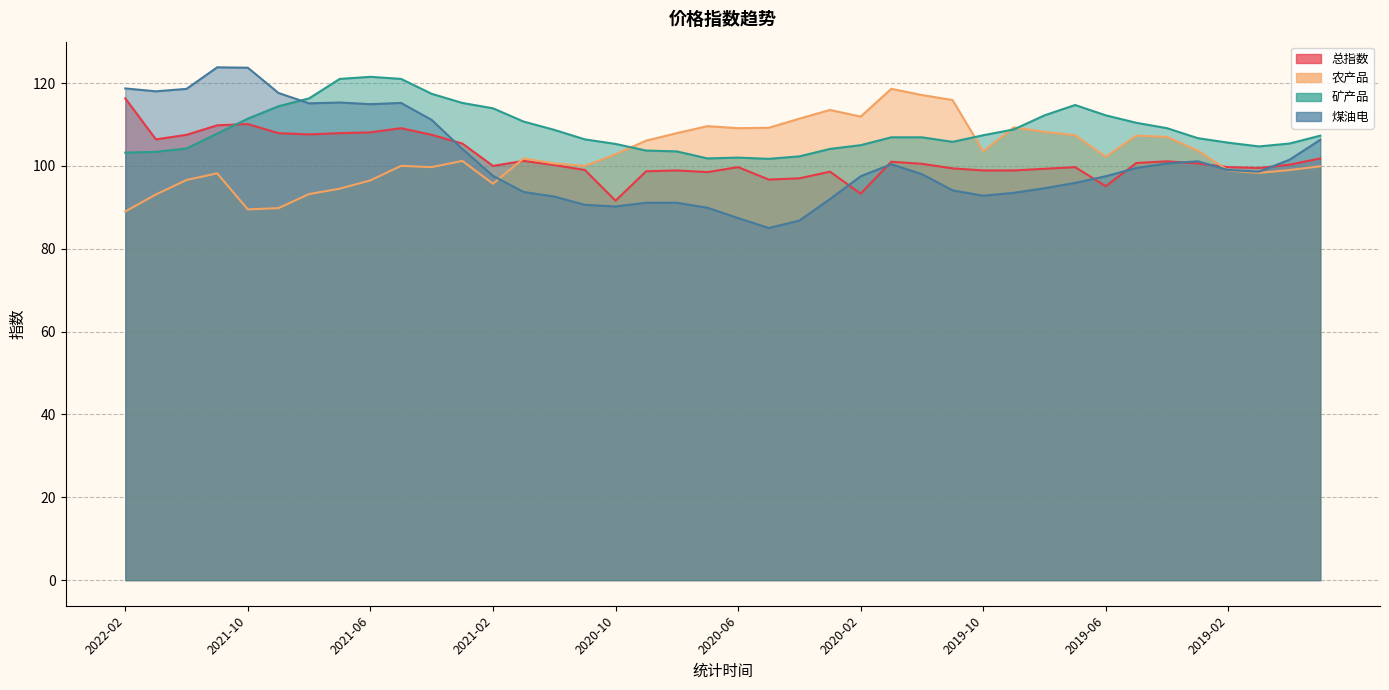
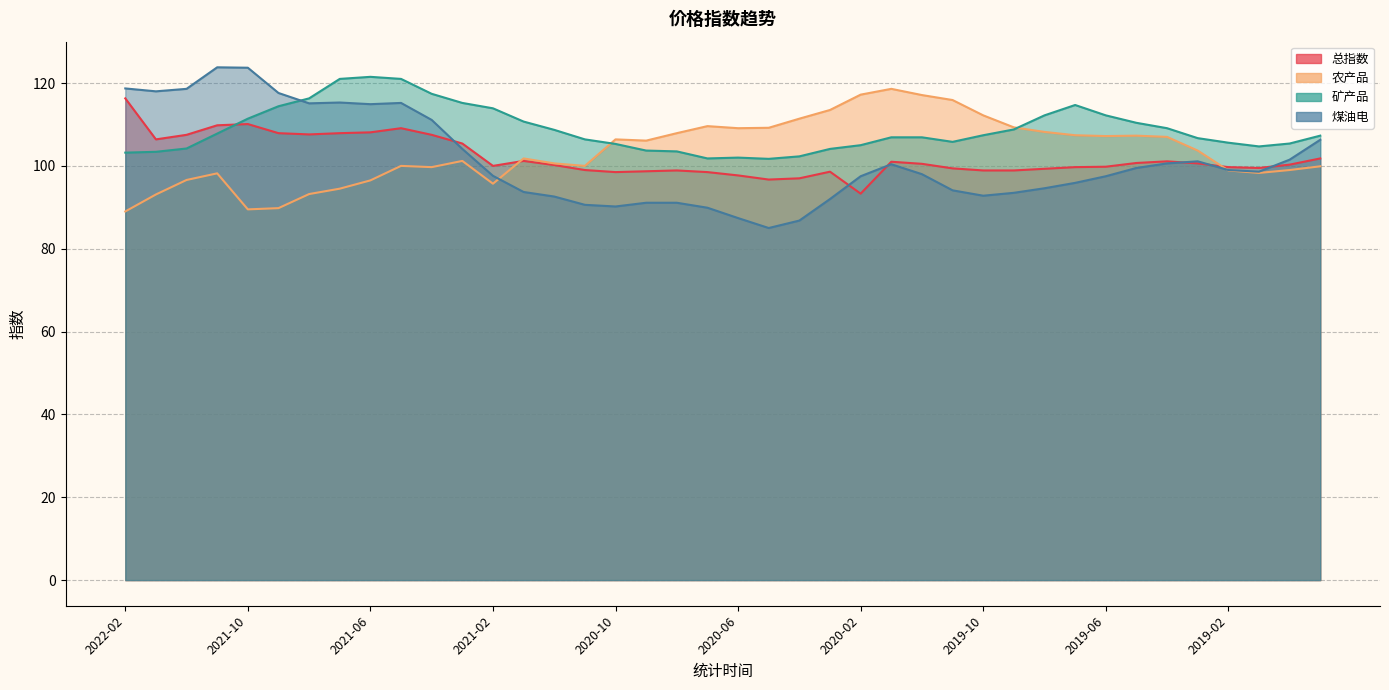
总指数, 2020-10: 92 -> 99
农产品, 2020-10: 103 -> 106
总指数, 2020-06: 100 -> 98
农产品, 2020-02: 112 -> 117
农产品, 2019-10: 104 -> 112
总指数, 2019-06: 95 -> 100
农产品, 2019-06: 102 -> 107
